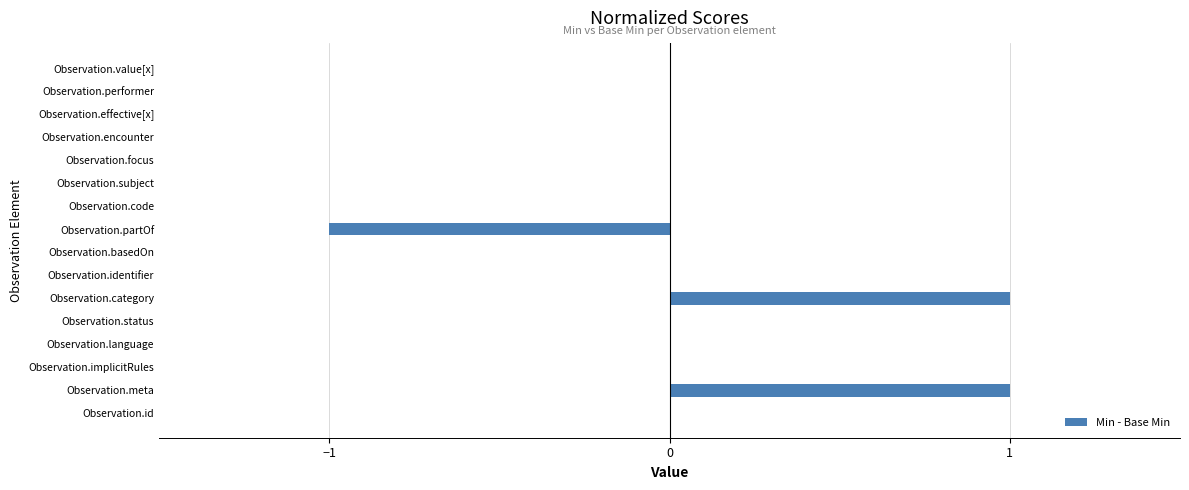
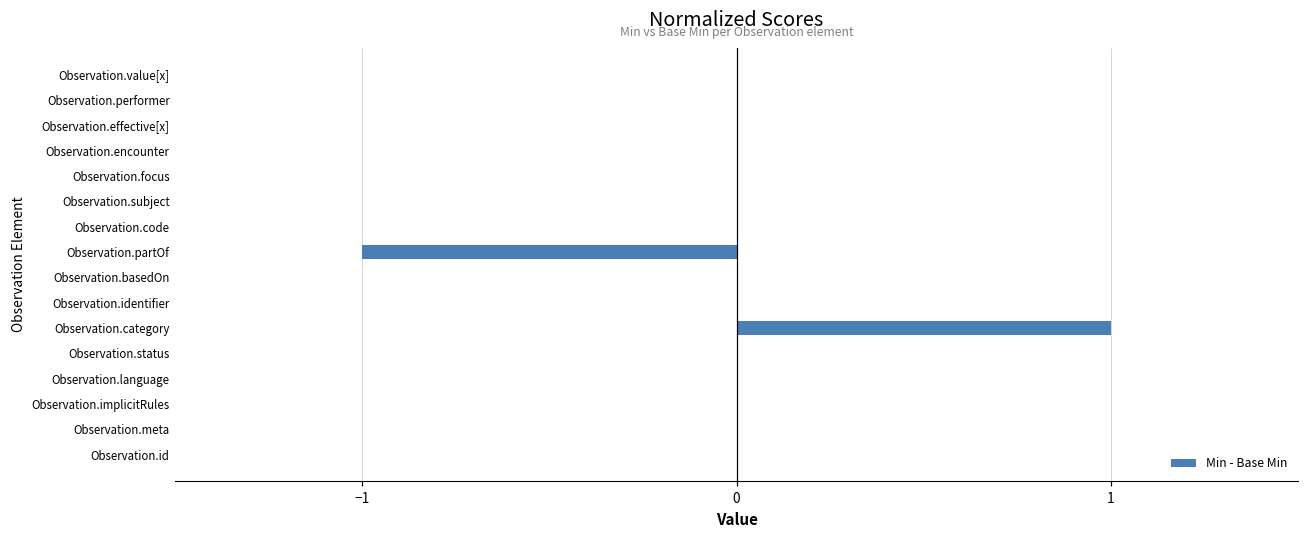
Observation.meta: 1 -> 0
